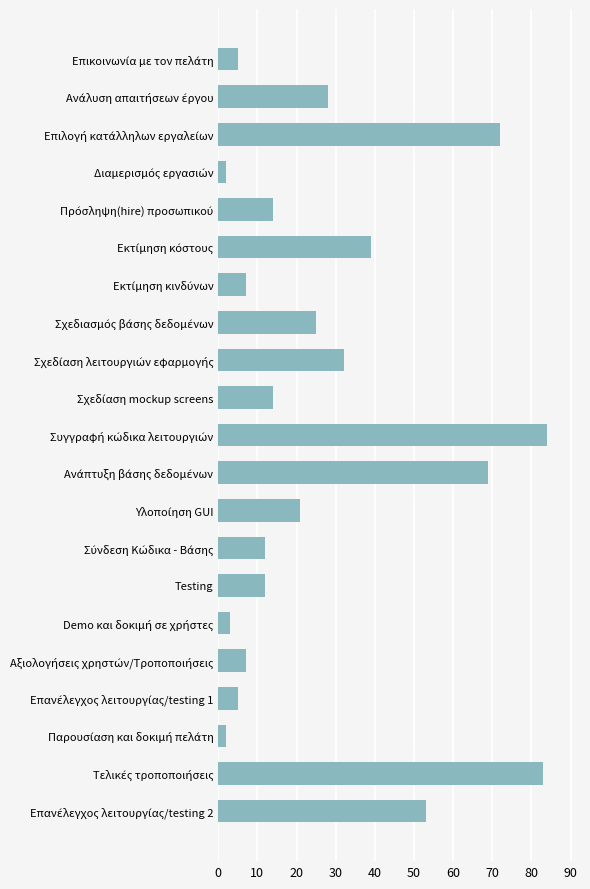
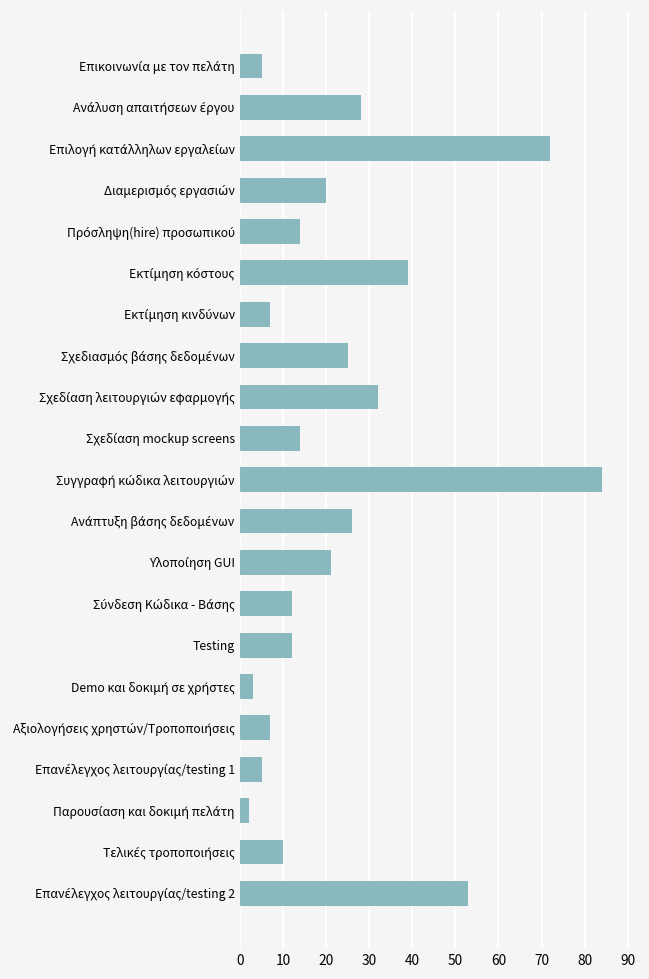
Διαμερισμός εργασιών: 2 -> 20
Ανάπτυξη βάσης δεδομένων: 69 -> 26
Τελικές τροποποιήσεις: 83 -> 10
